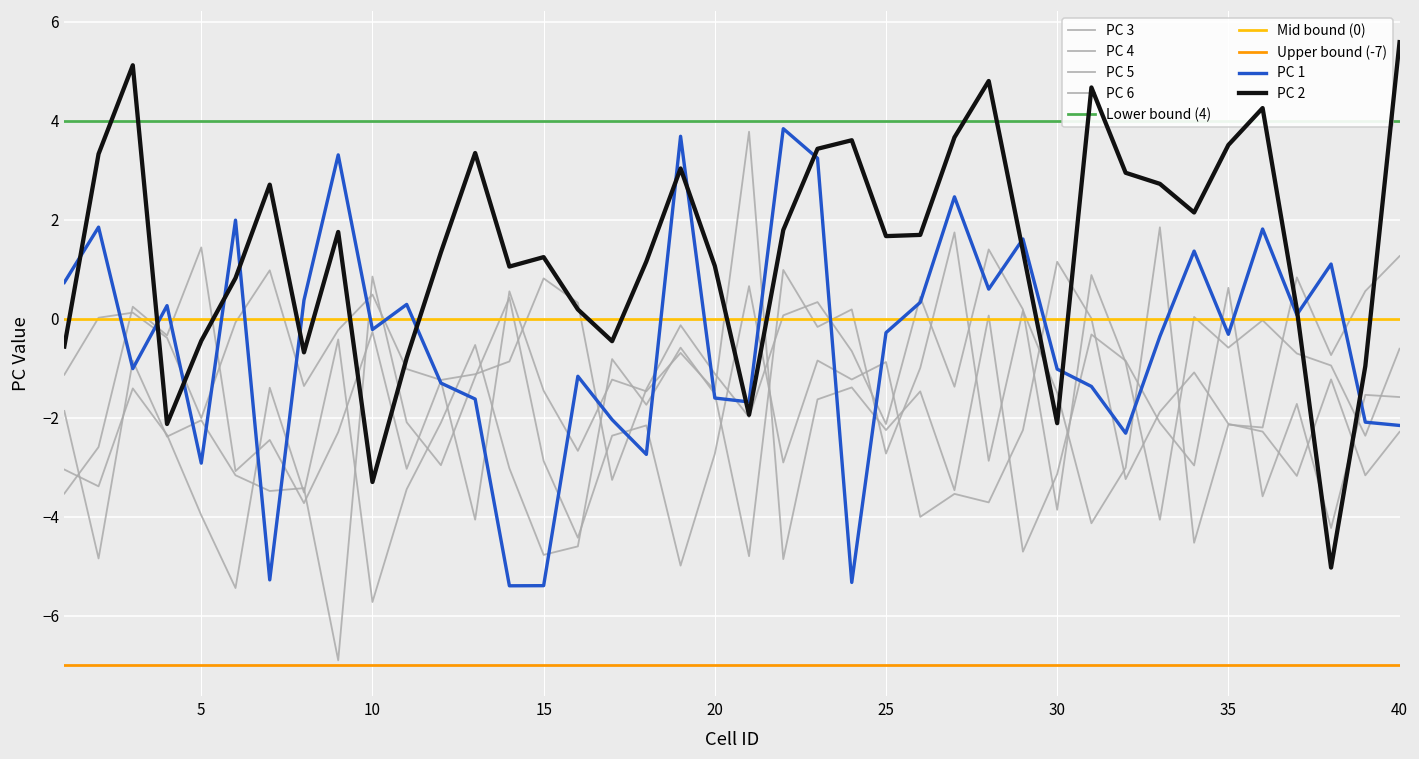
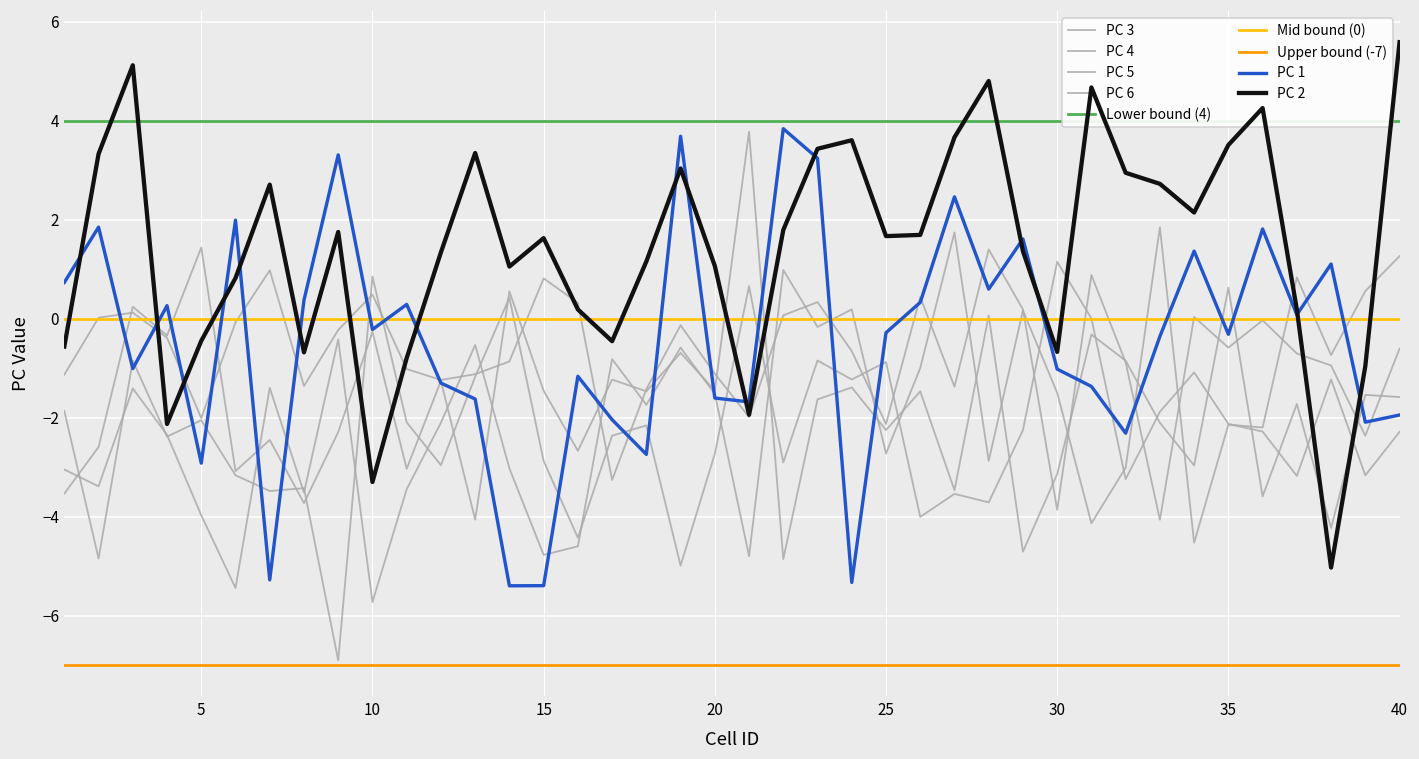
PC 2, 15: 1.2 -> 1.6
PC 2, 30: -2.1 -> -0.7
PC 1, 40: -2.2 -> -1.9
